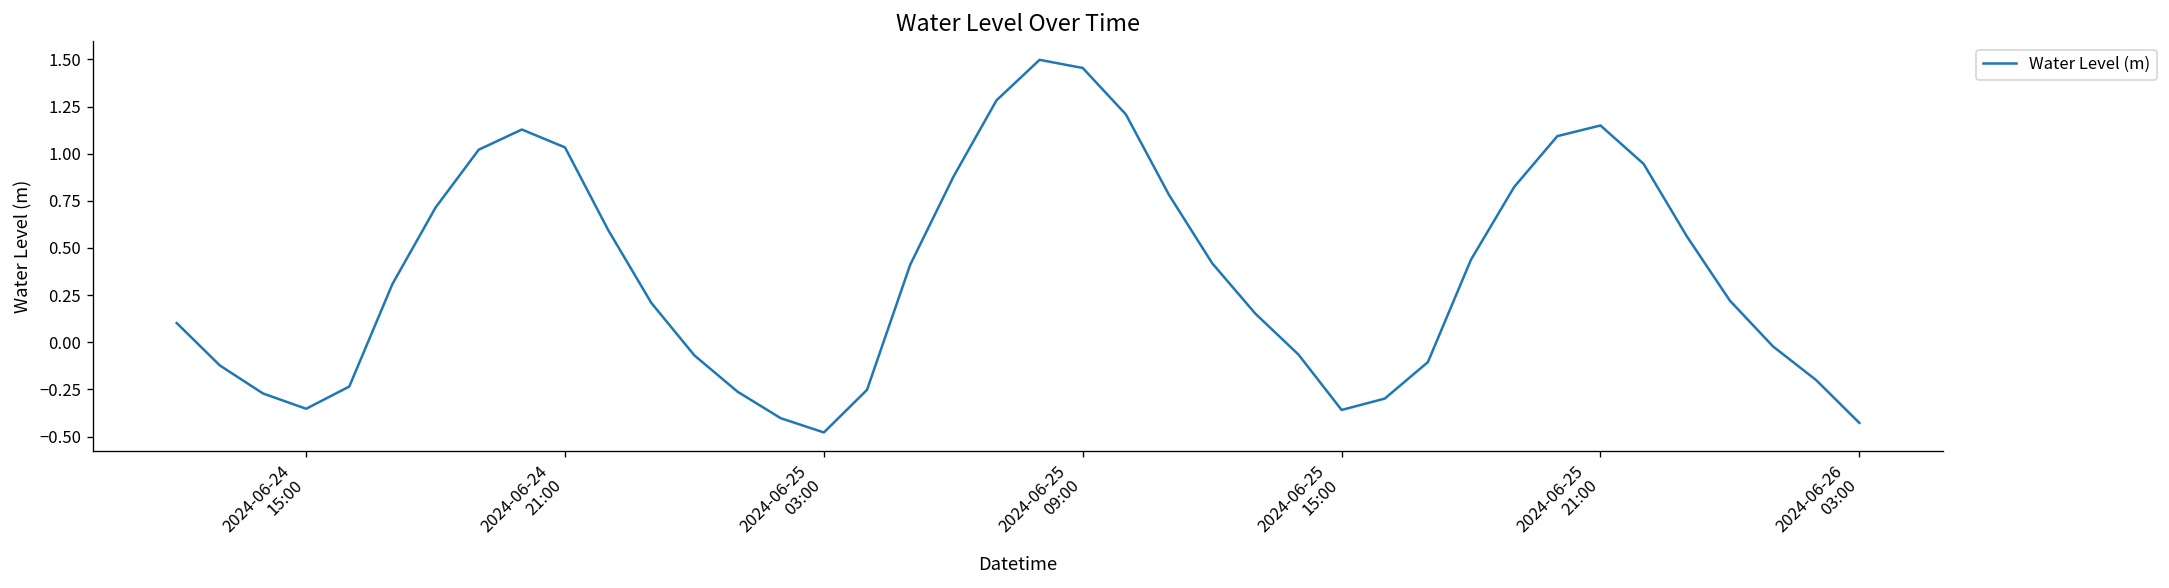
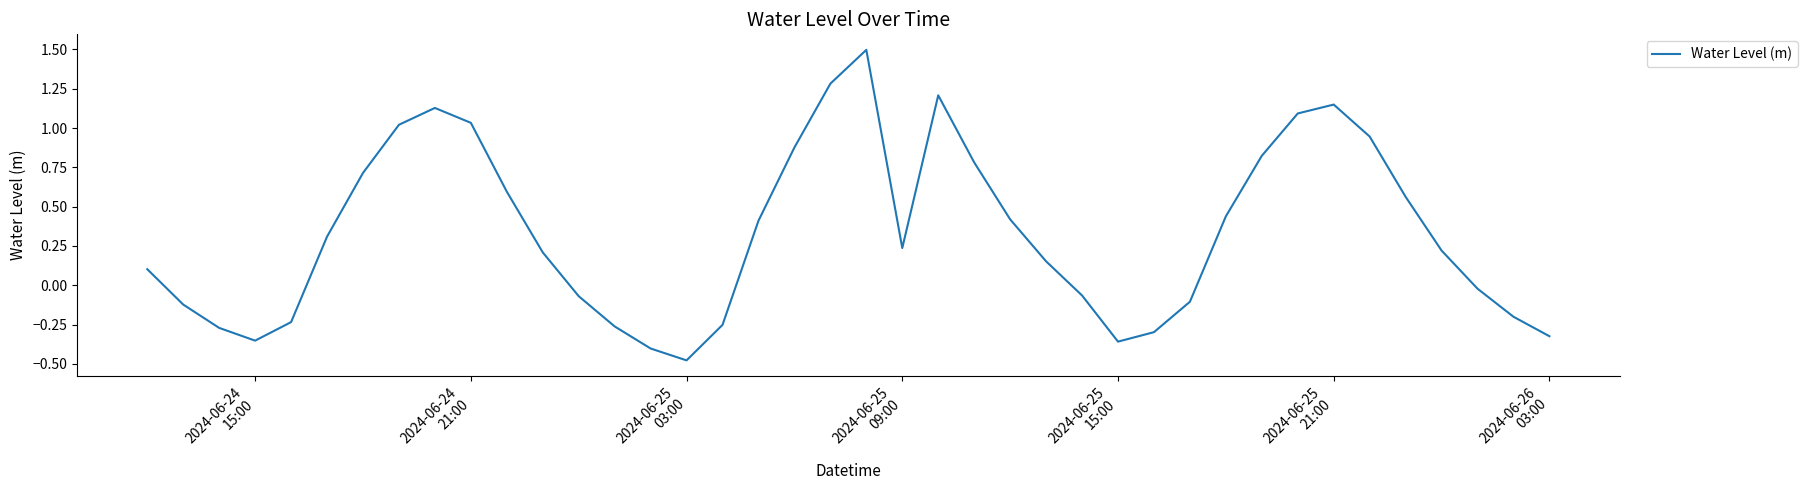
2024-06-25 09:00: 1.45 -> 0.24
2024-06-26 03:00: -0.43 -> -0.32
